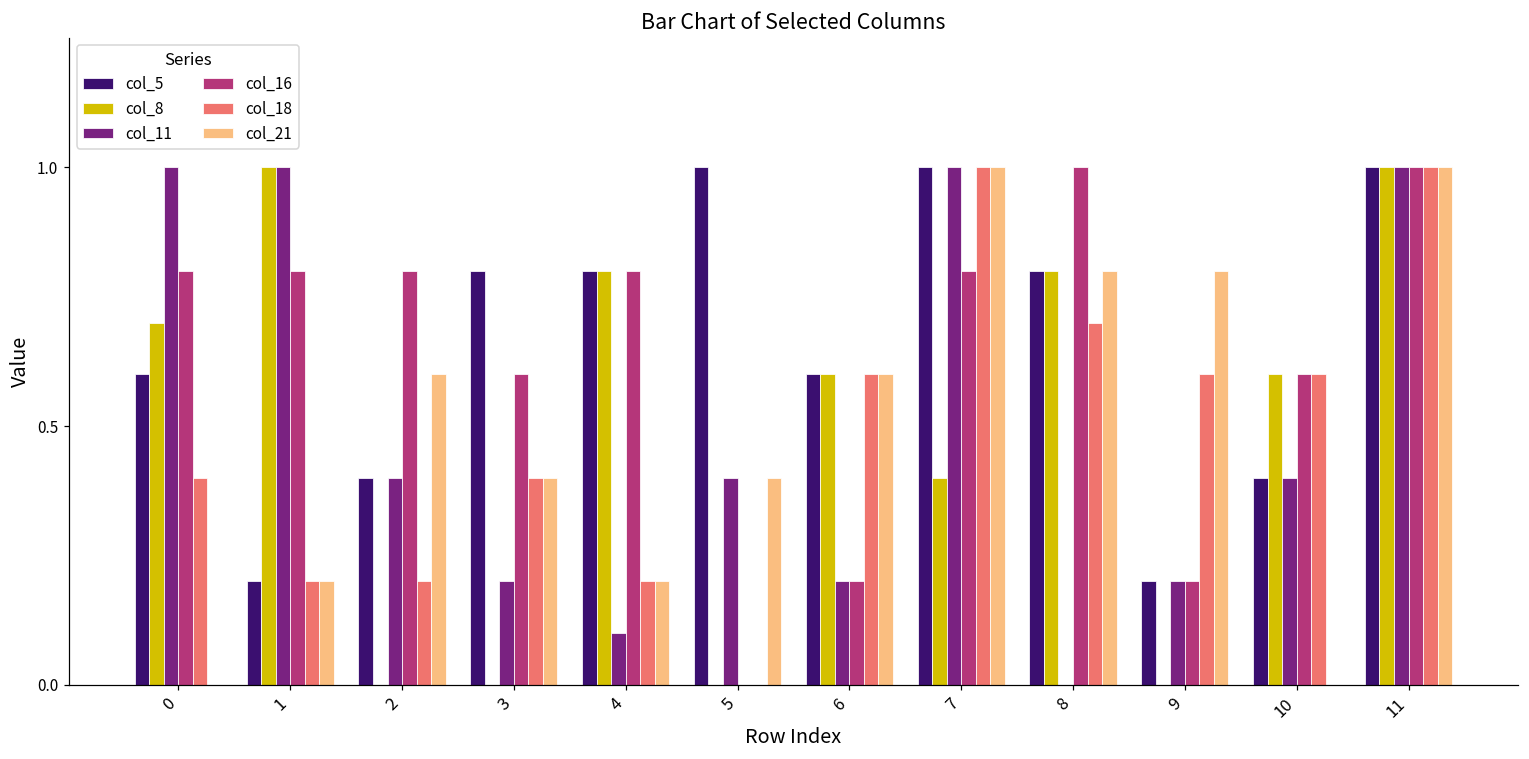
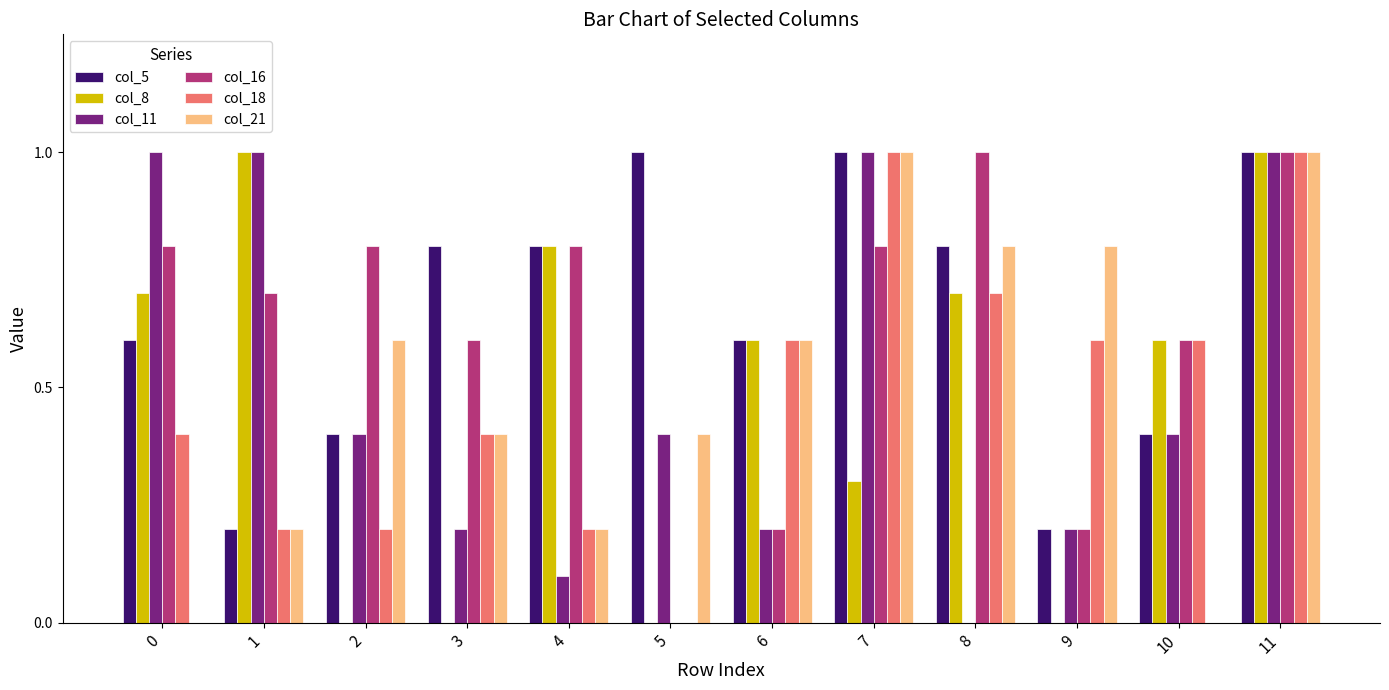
col_16, 1: 0.8 -> 0.7
col_8, 7: 0.4 -> 0.3
col_8, 8: 0.8 -> 0.7
